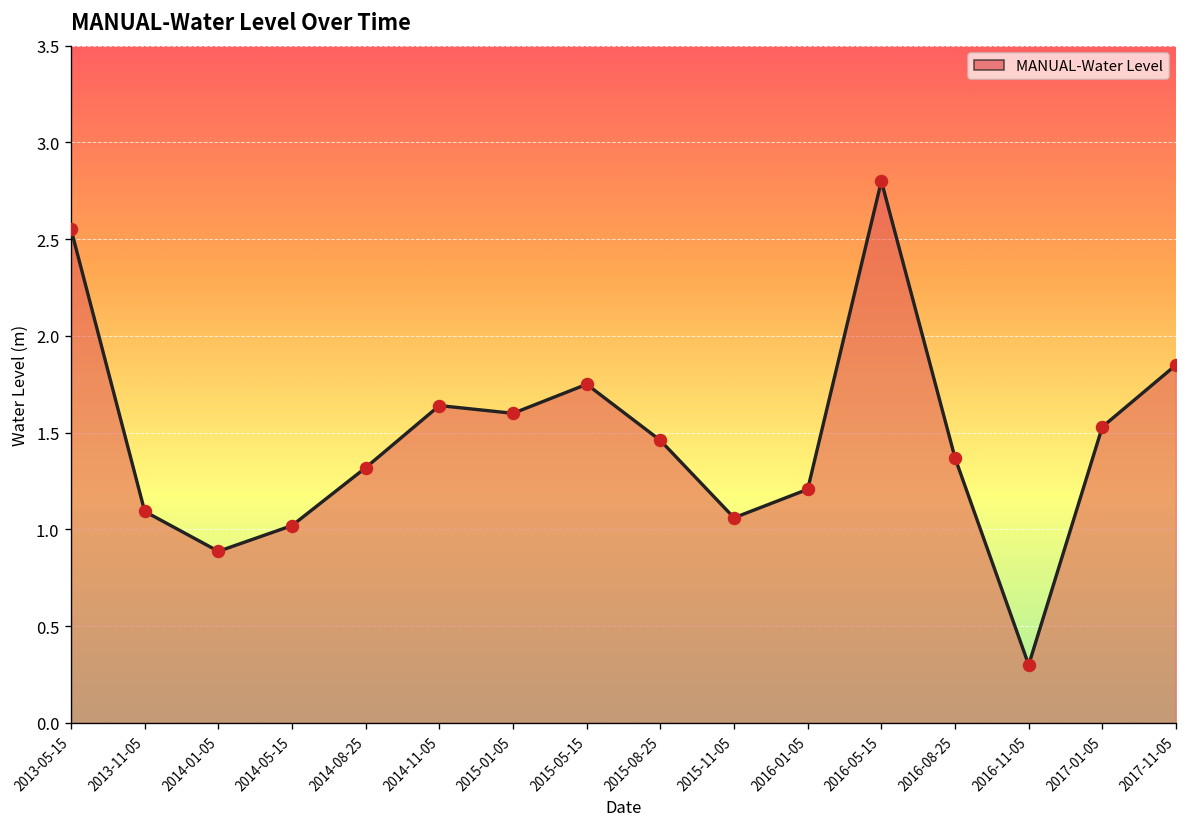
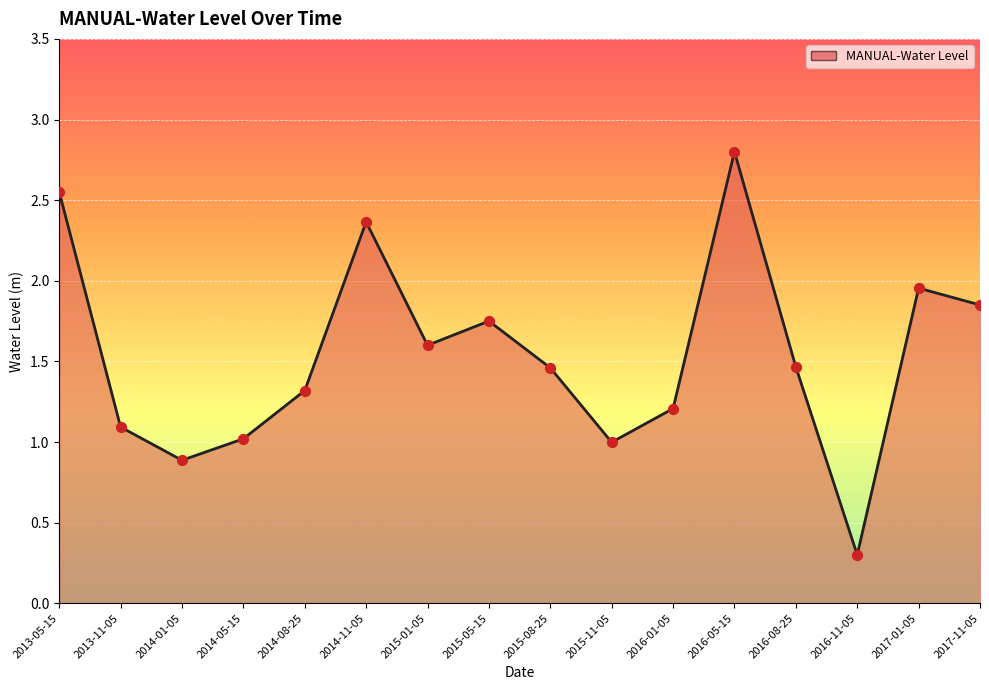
2014-11-05: 1.64 -> 2.36
2015-11-05: 1.06 -> 1.00
2016-08-25: 1.37 -> 1.47
2017-01-05: 1.53 -> 1.95
